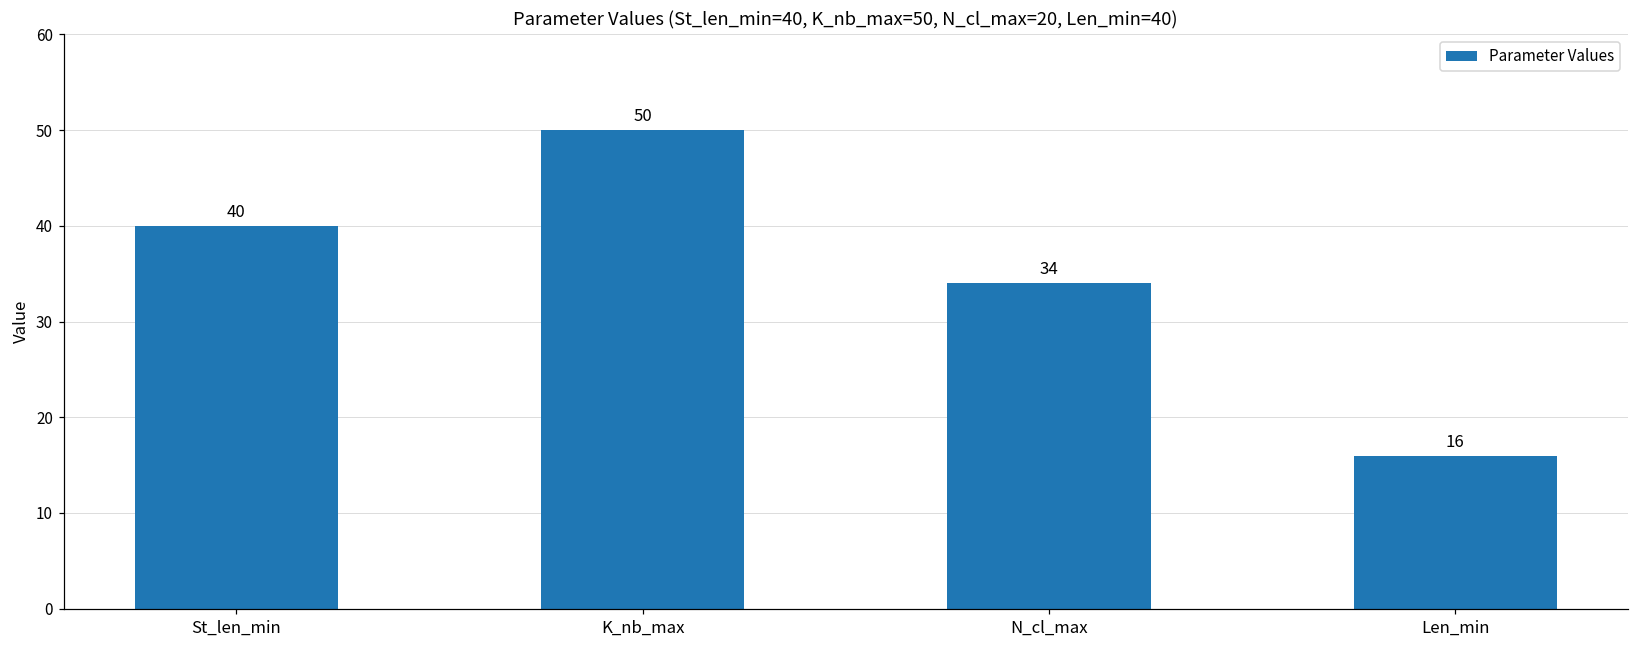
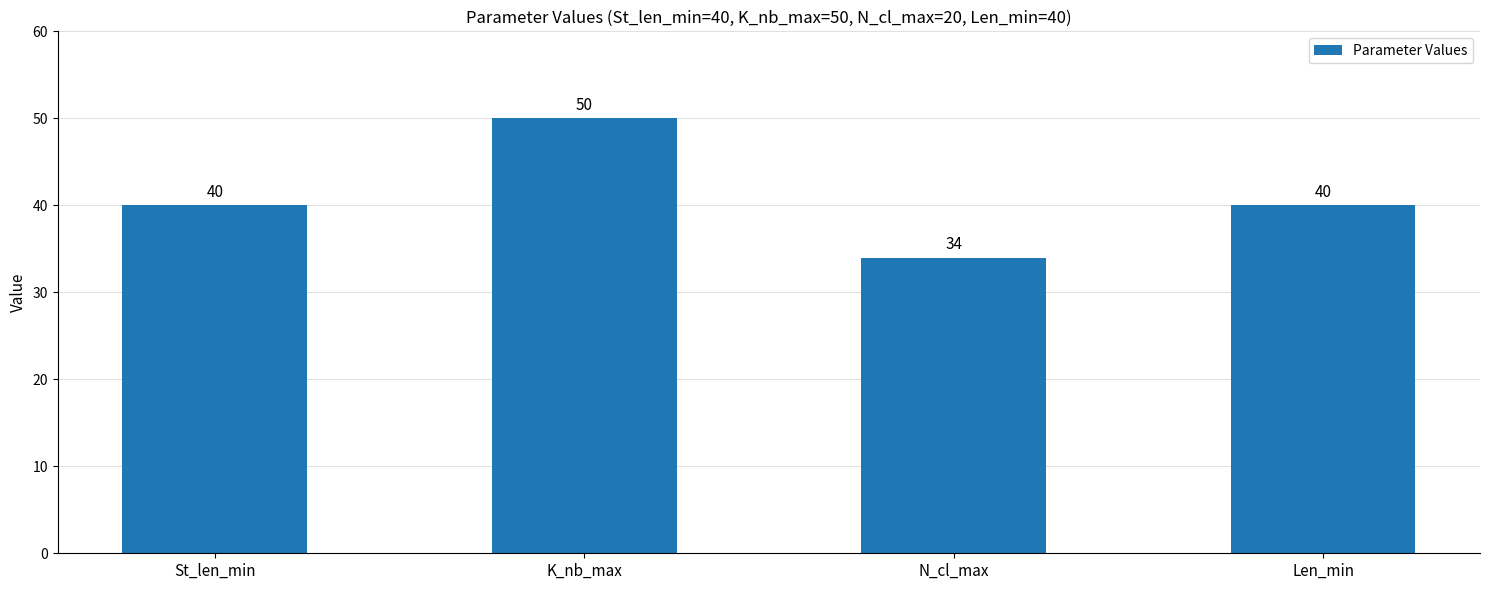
Len_min: 16 -> 40
